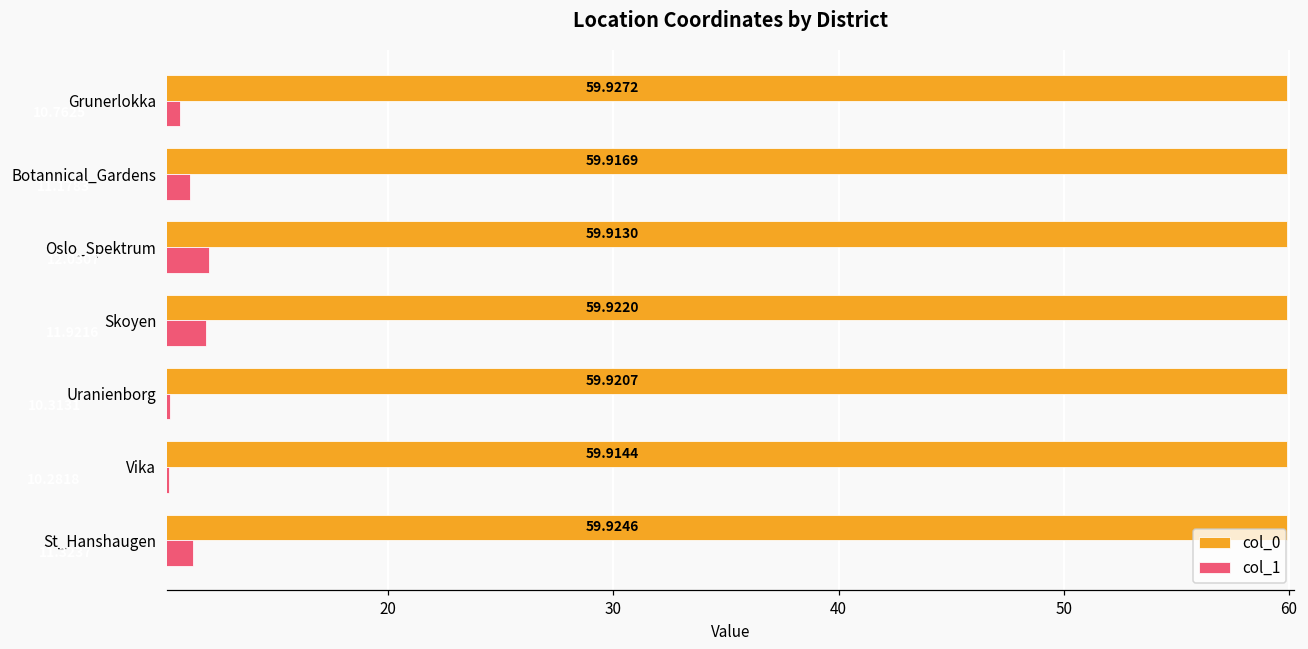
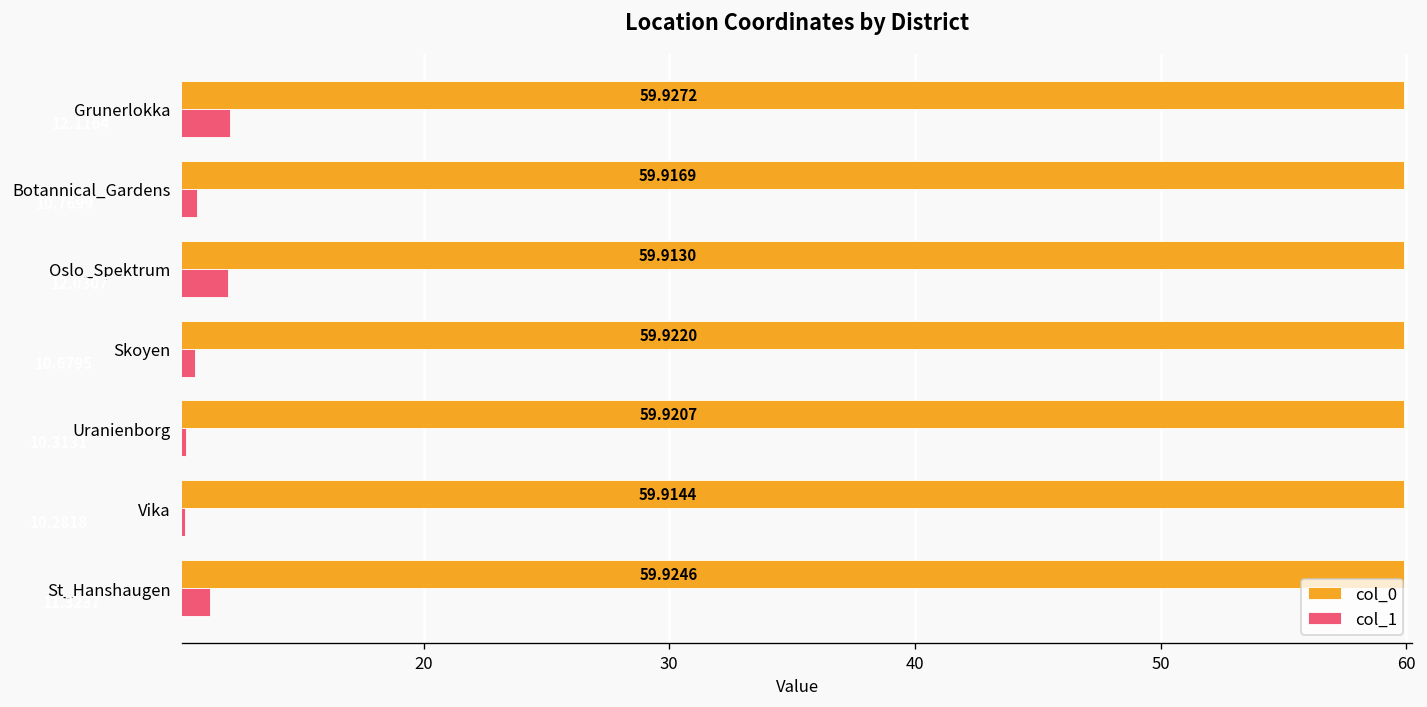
col_1, Grunerlokka: 10.8 -> 12.1
col_1, Botannical_Gardens: 11.2 -> 10.8
col_1, Skoyen: 11.9 -> 10.7
